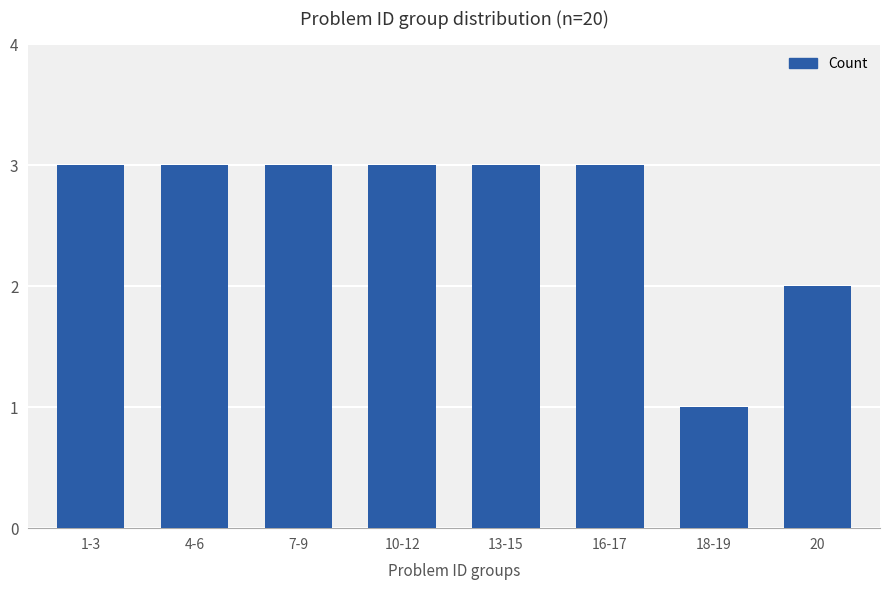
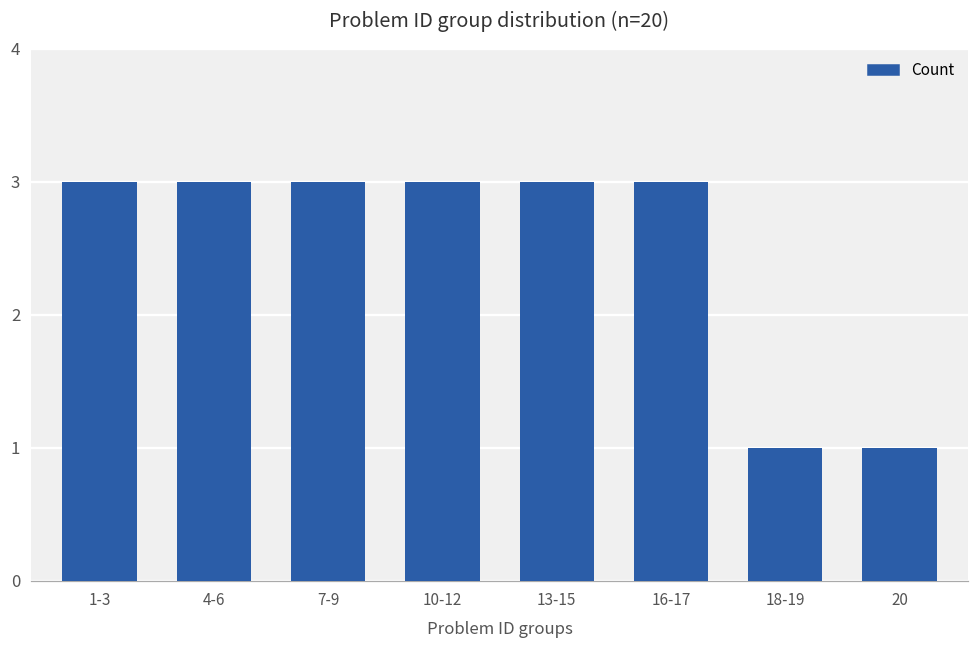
20: 2 -> 1
